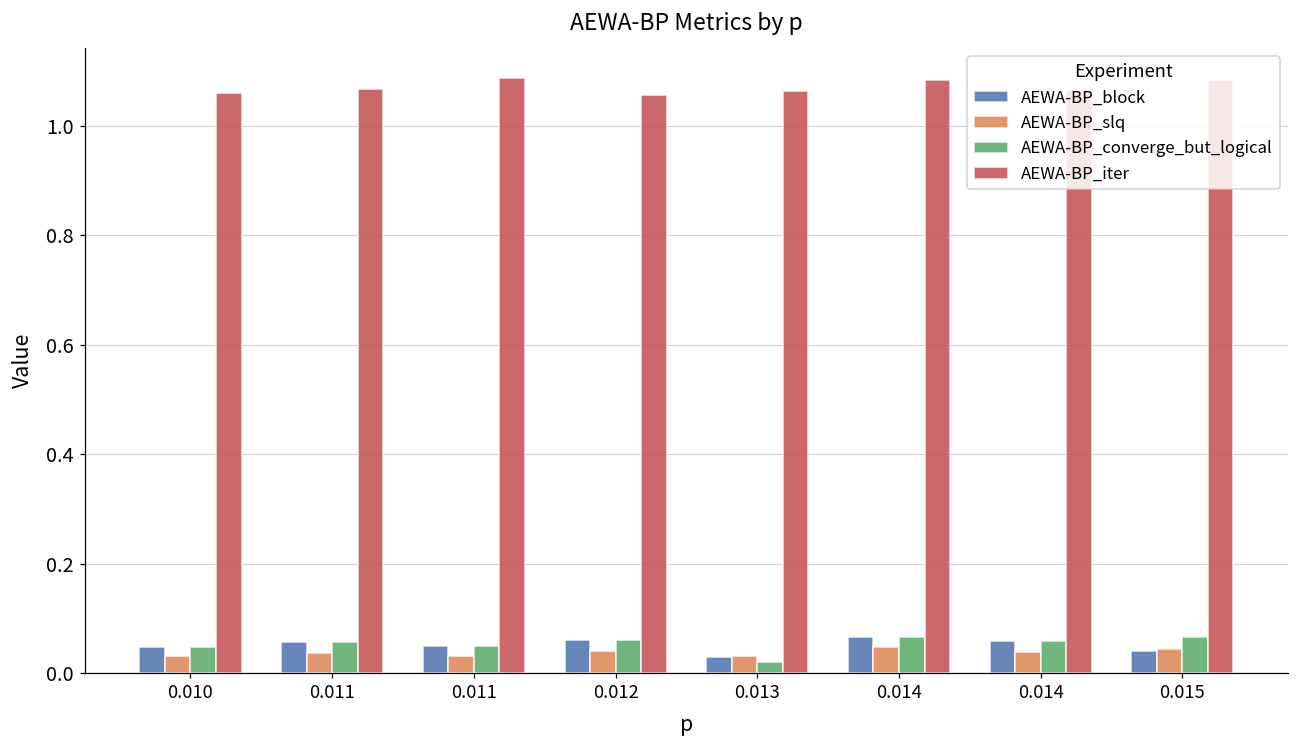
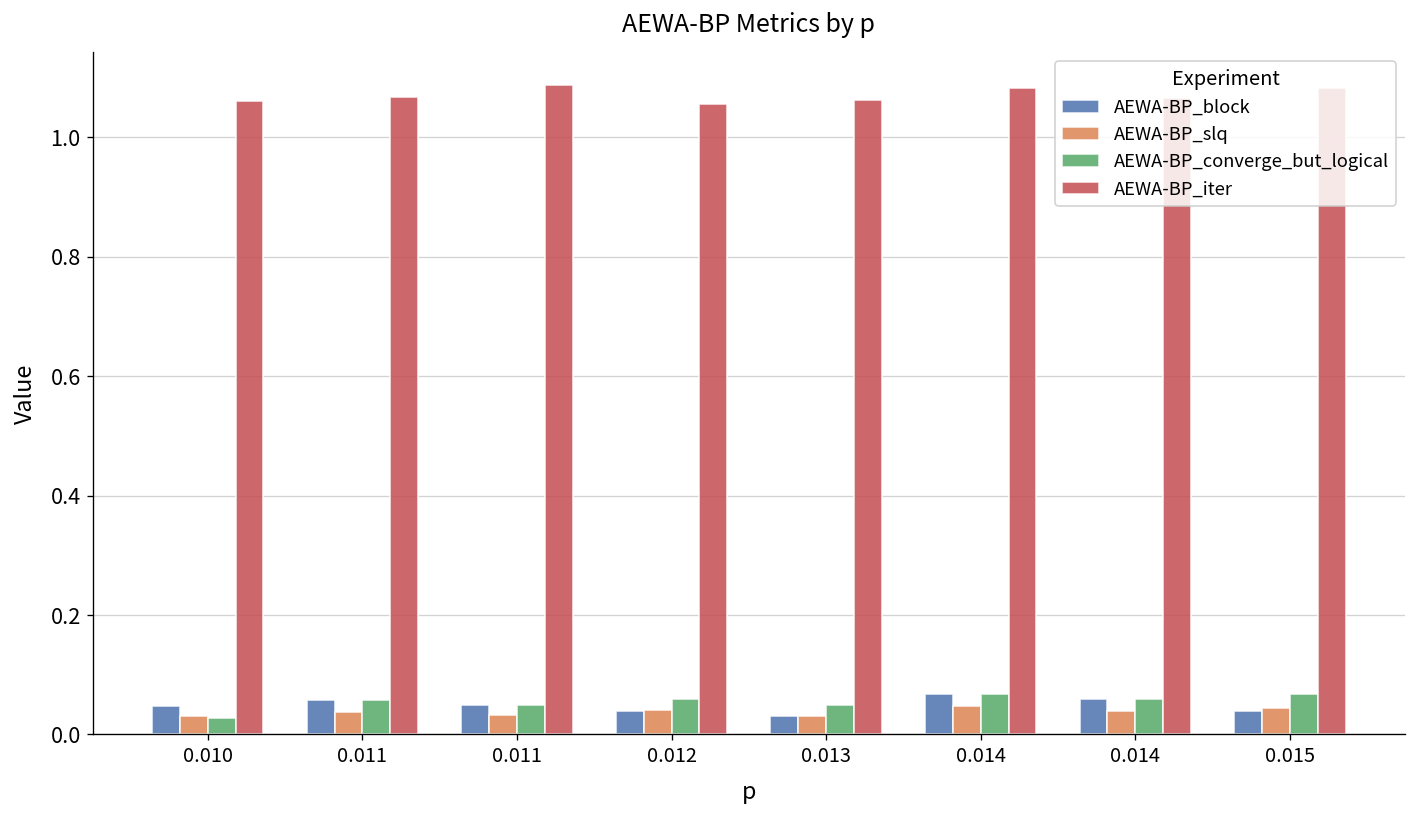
AEWA-BP_converge_but_logical, 0.010: 0.05 -> 0.03
AEWA-BP_block, 0.012: 0.06 -> 0.04
AEWA-BP_converge_but_logical, 0.013: 0.02 -> 0.05
